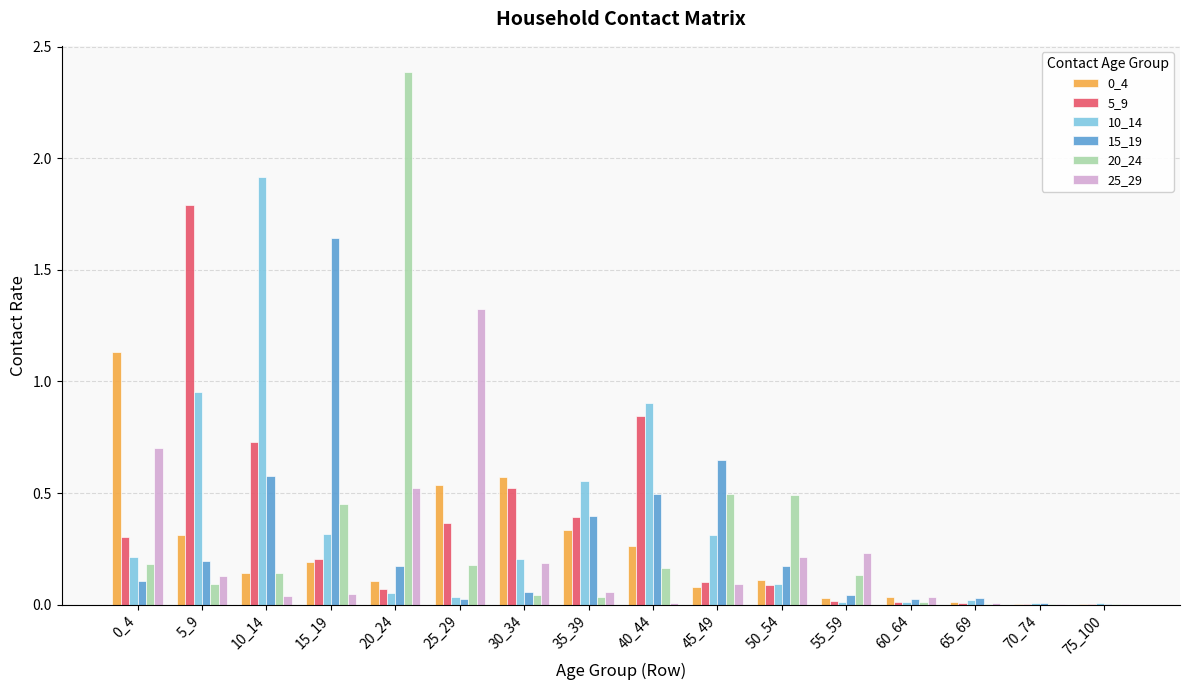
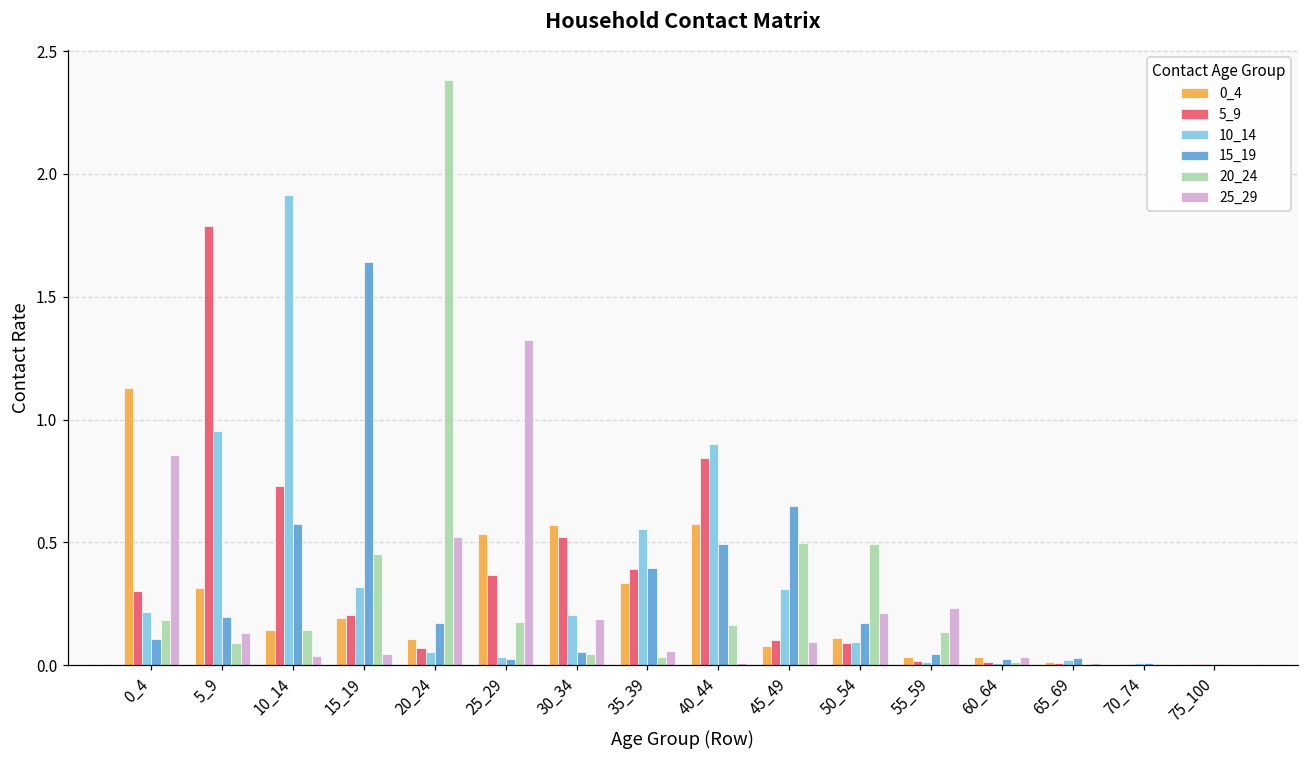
25_29, 0_4: 0.70 -> 0.86
0_4, 40_44: 0.27 -> 0.57
